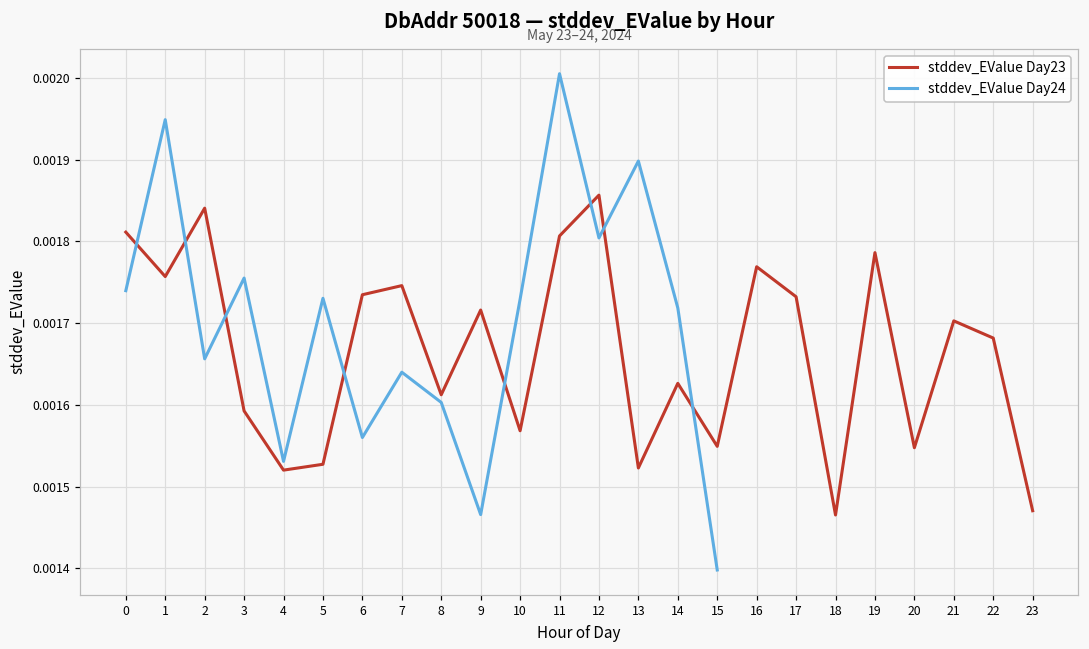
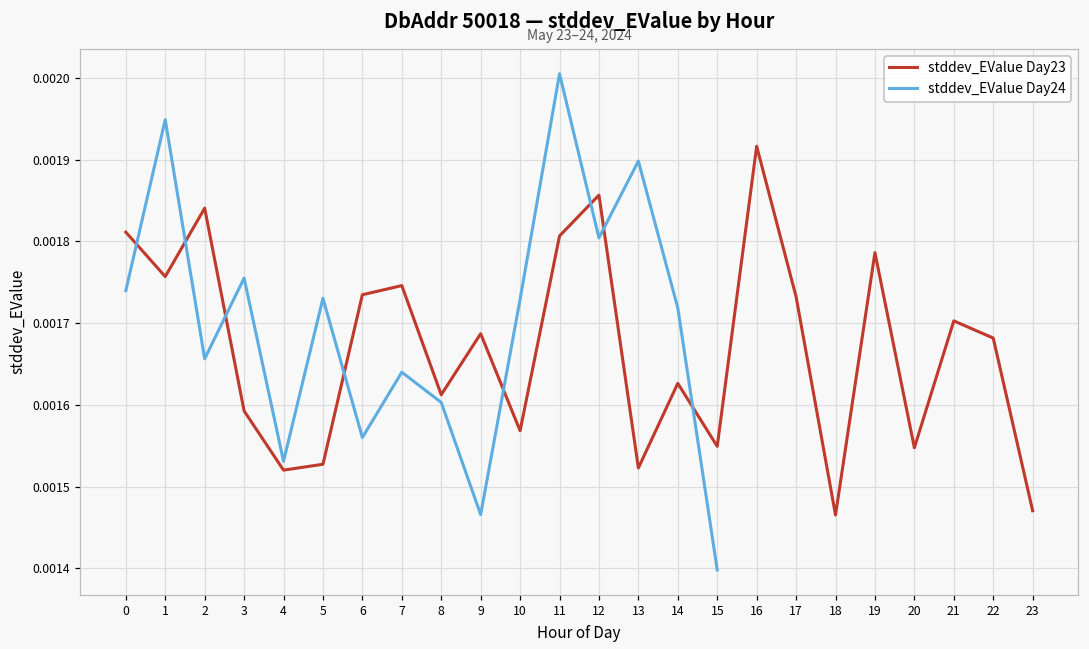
stddev_EValue Day23, 9: 0.00172 -> 0.00169
stddev_EValue Day23, 16: 0.00177 -> 0.00192
